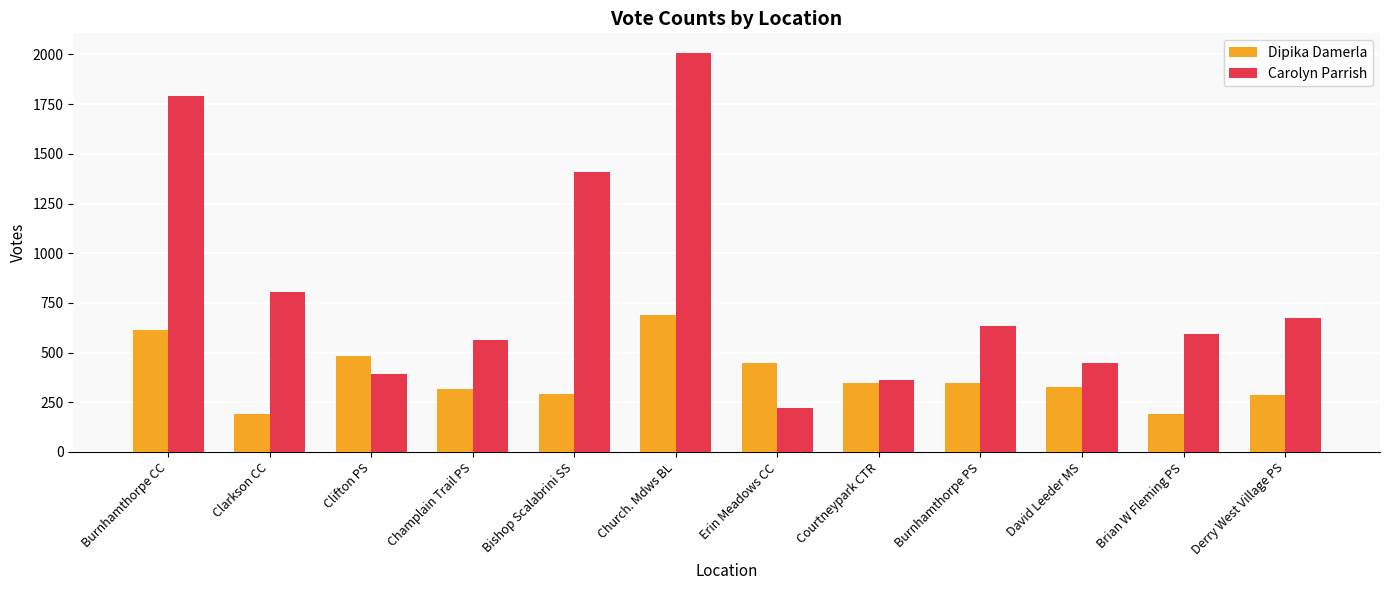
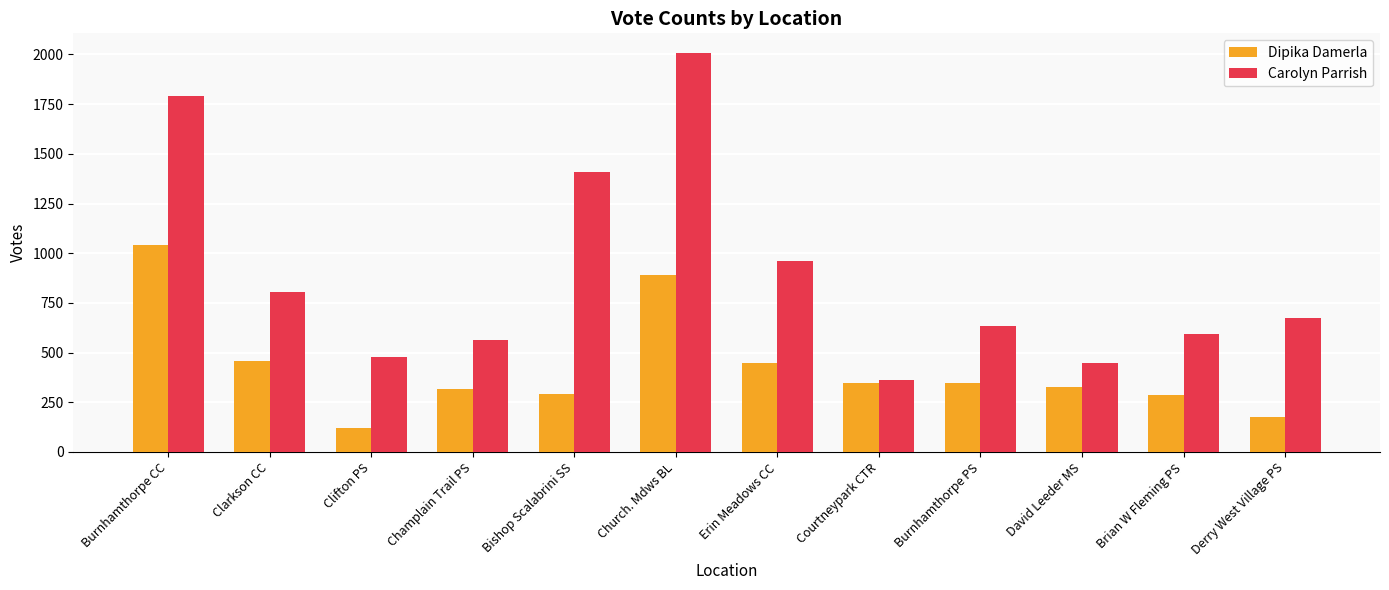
Dipika Damerla, Burnhamthorpe CC: 620 -> 1040
Dipika Damerla, Clarkson CC: 190 -> 460
Dipika Damerla, Clifton PS: 480 -> 120
Carolyn Parrish, Clifton PS: 390 -> 480
Dipika Damerla, Church. Mdws BL: 690 -> 890
Carolyn Parrish, Erin Meadows CC: 220 -> 960
Dipika Damerla, Brian W Fleming PS: 190 -> 290
Dipika Damerla, Derry West Village PS: 290 -> 180
